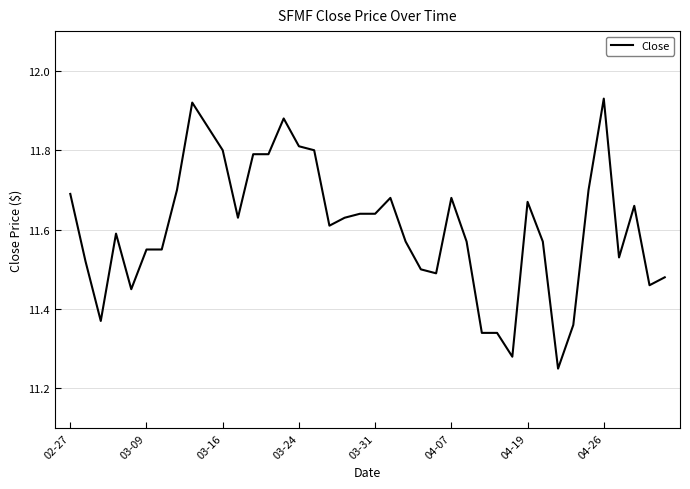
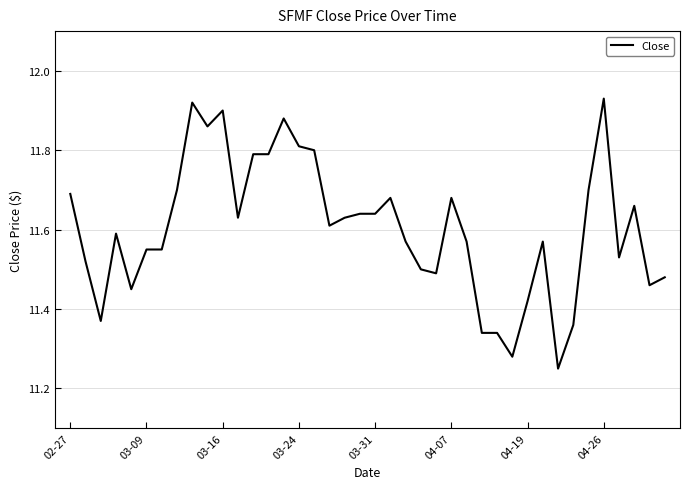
03-16: 11.8 -> 11.9
04-19: 11.67 -> 11.42
